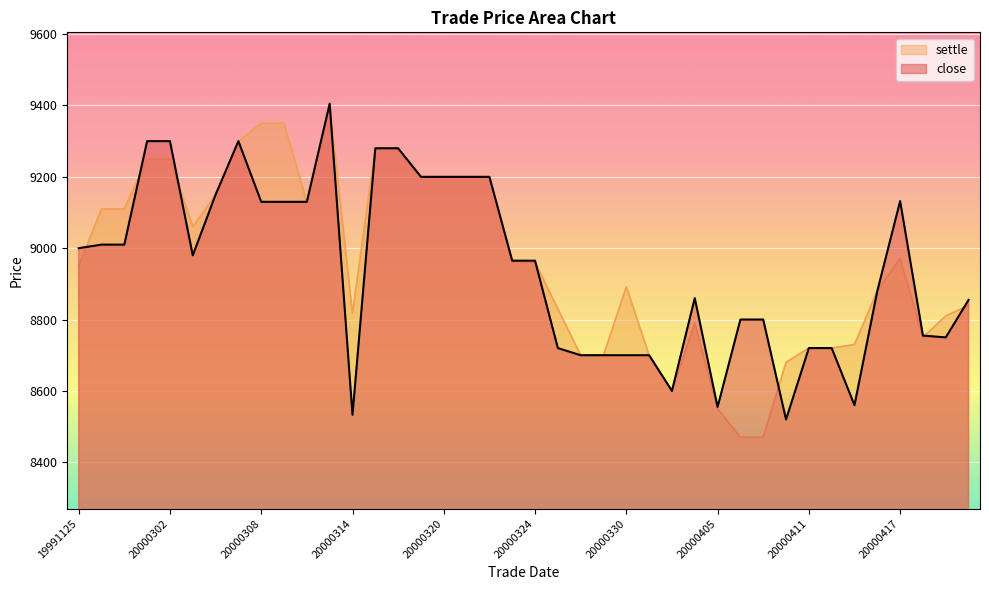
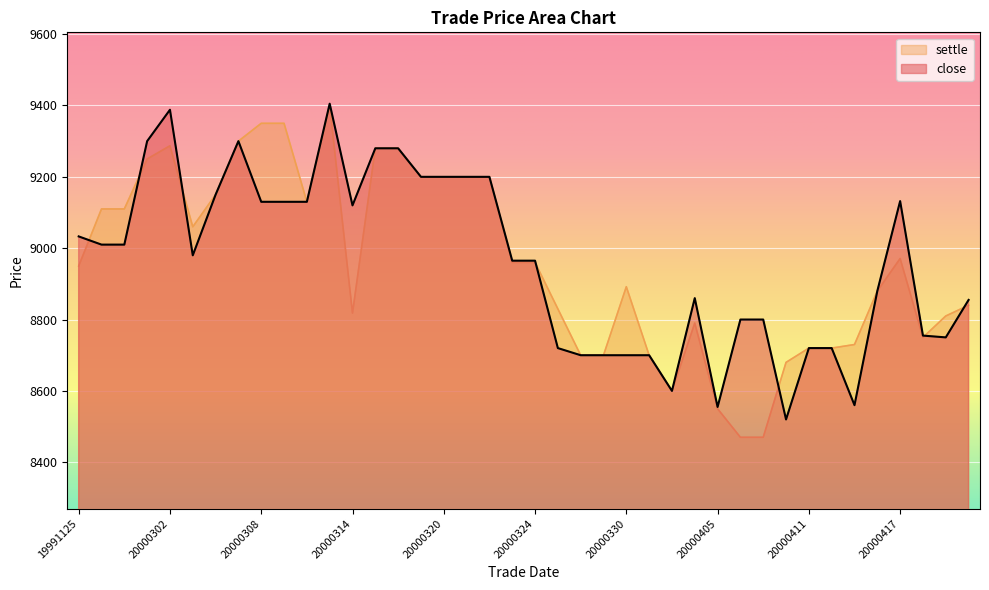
close, 19991125: 9000 -> 9030
settle, 20000302: 9250 -> 9290
close, 20000302: 9300 -> 9390
close, 20000314: 8530 -> 9120
